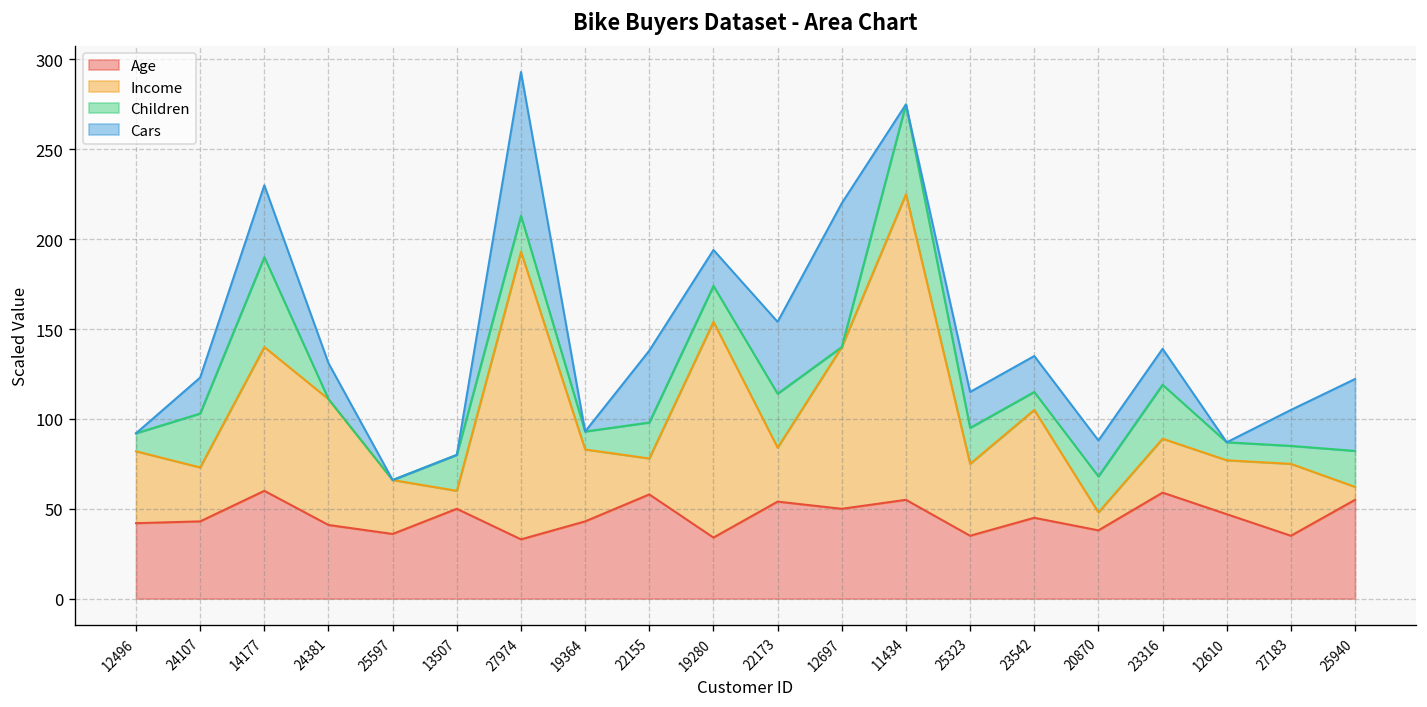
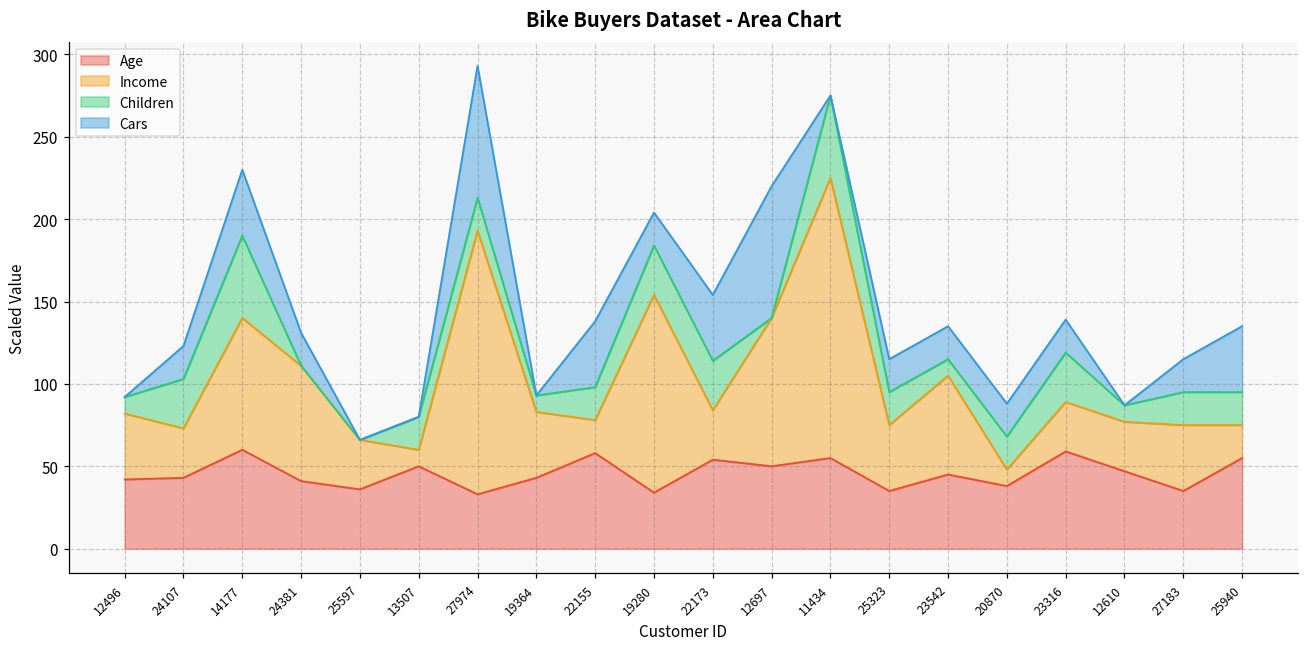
Children, 19280: 20 -> 30
Children, 27183: 10 -> 20
Income, 25940: 7 -> 20
